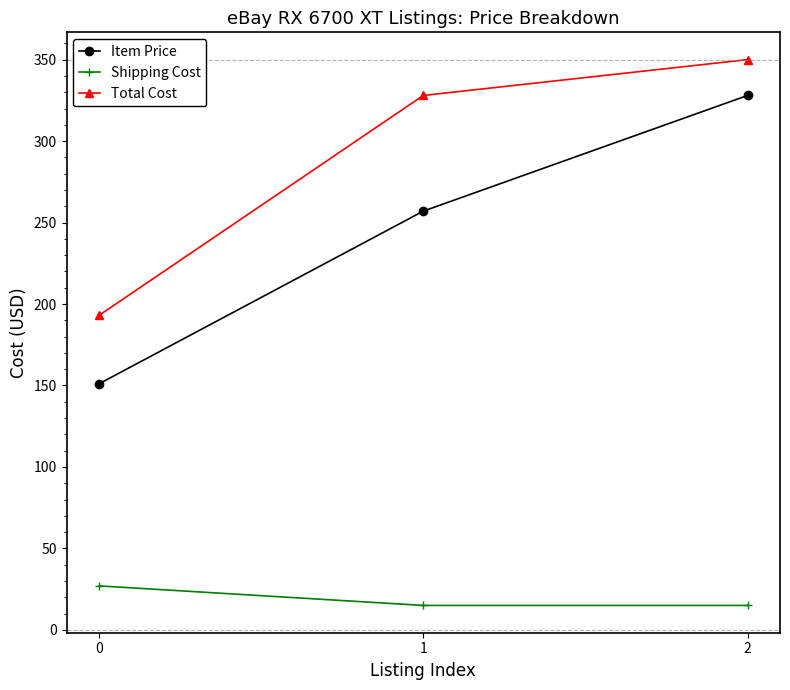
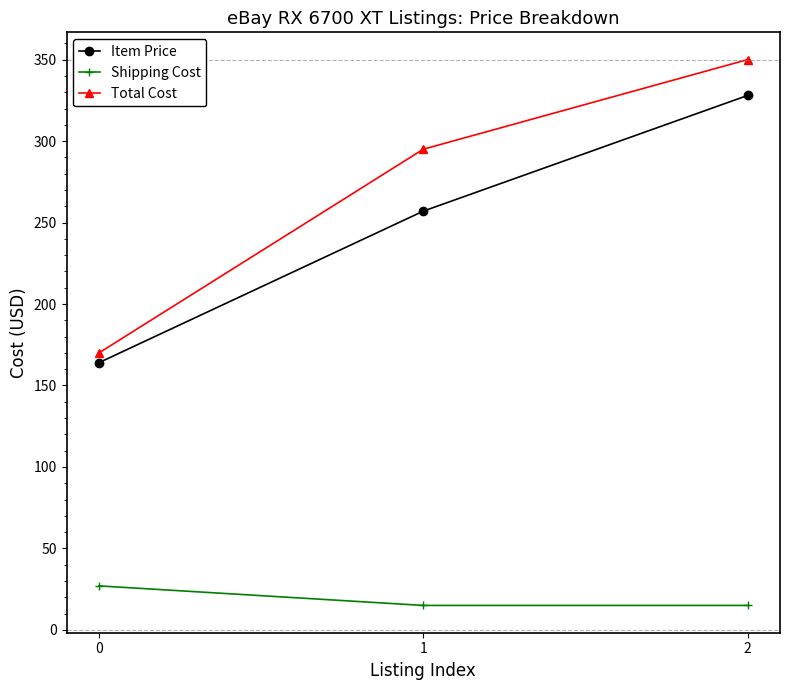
Item Price, 0: 151 -> 164
Total Cost, 0: 193 -> 170
Total Cost, 1: 328 -> 295
